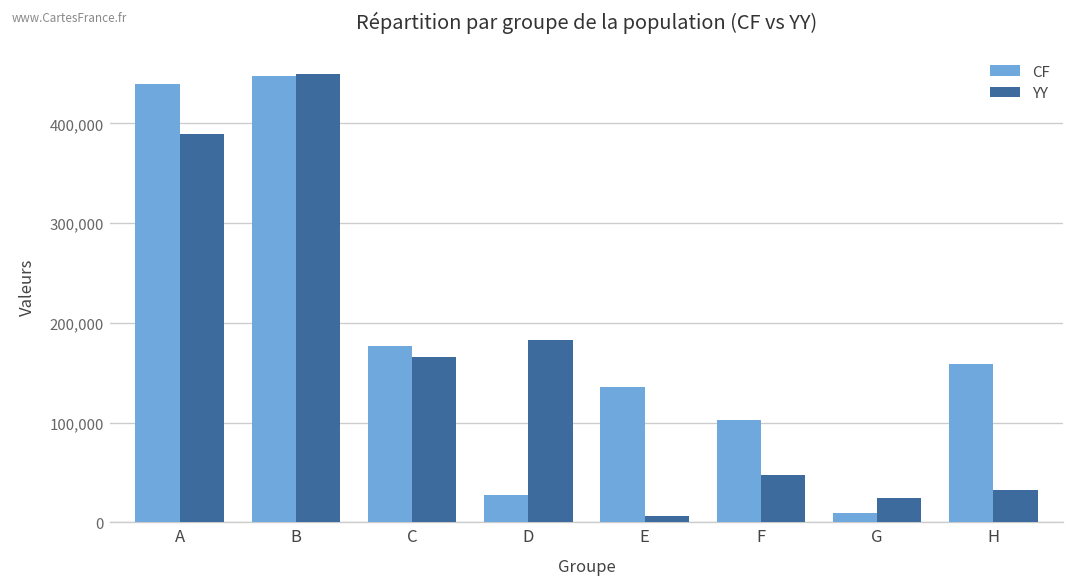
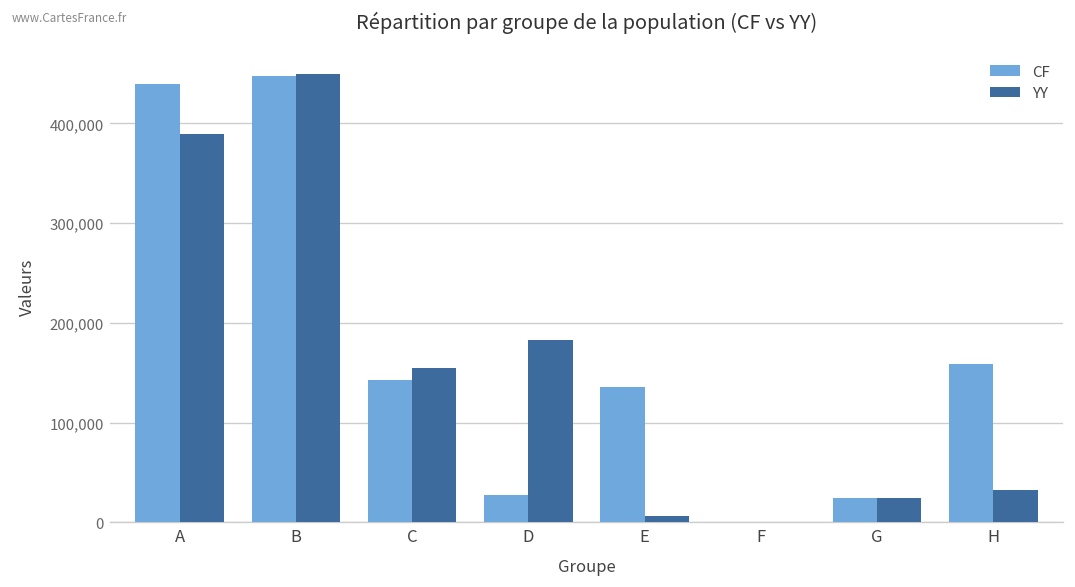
CF, C: 180,000 -> 140,000
YY, C: 170,000 -> 150,000
CF, F: 100,000 -> 0
YY, F: 50,000 -> 0
CF, G: 10,000 -> 20,000
